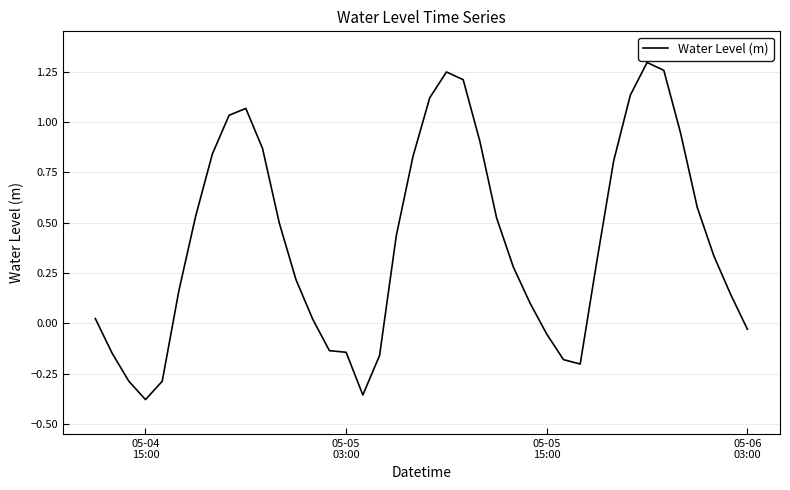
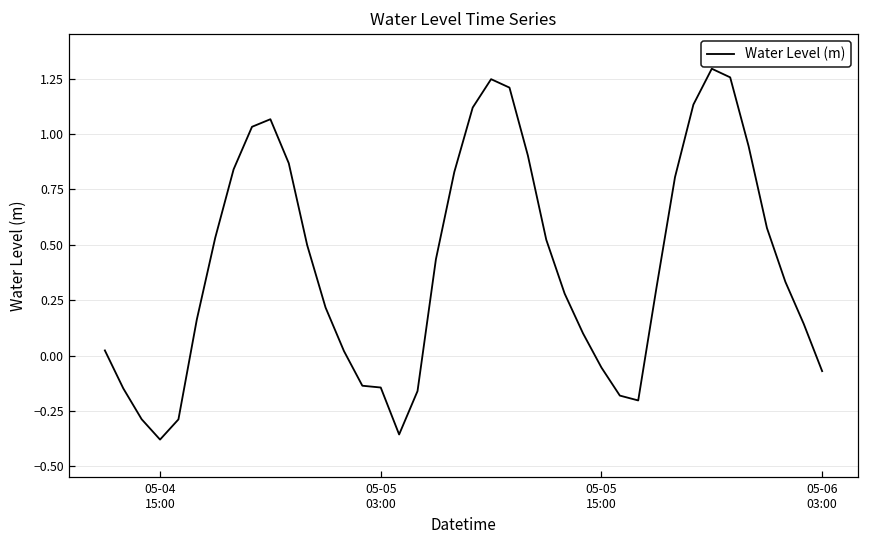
05-06 03:00: -0.03 -> -0.07
